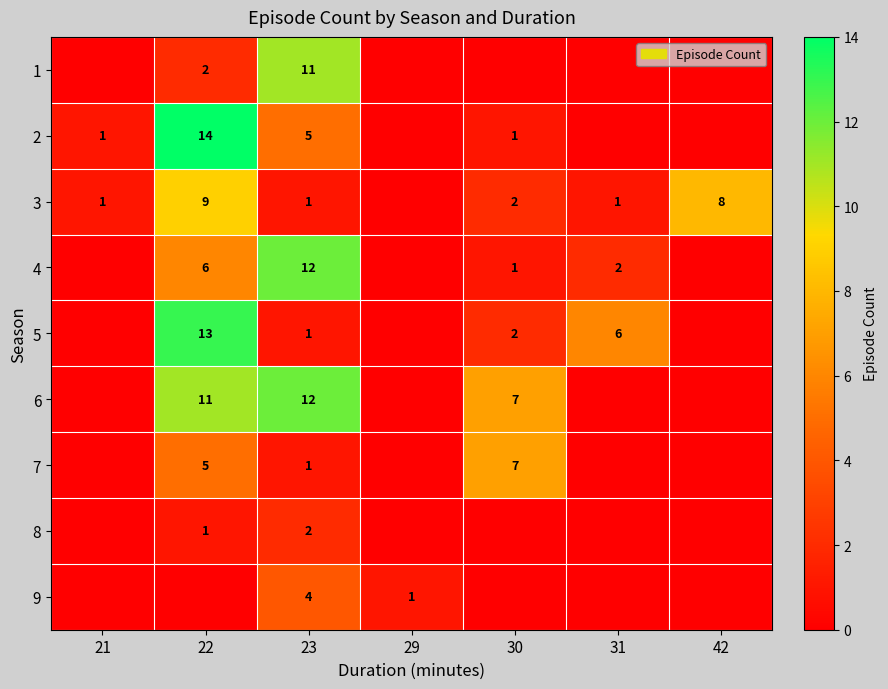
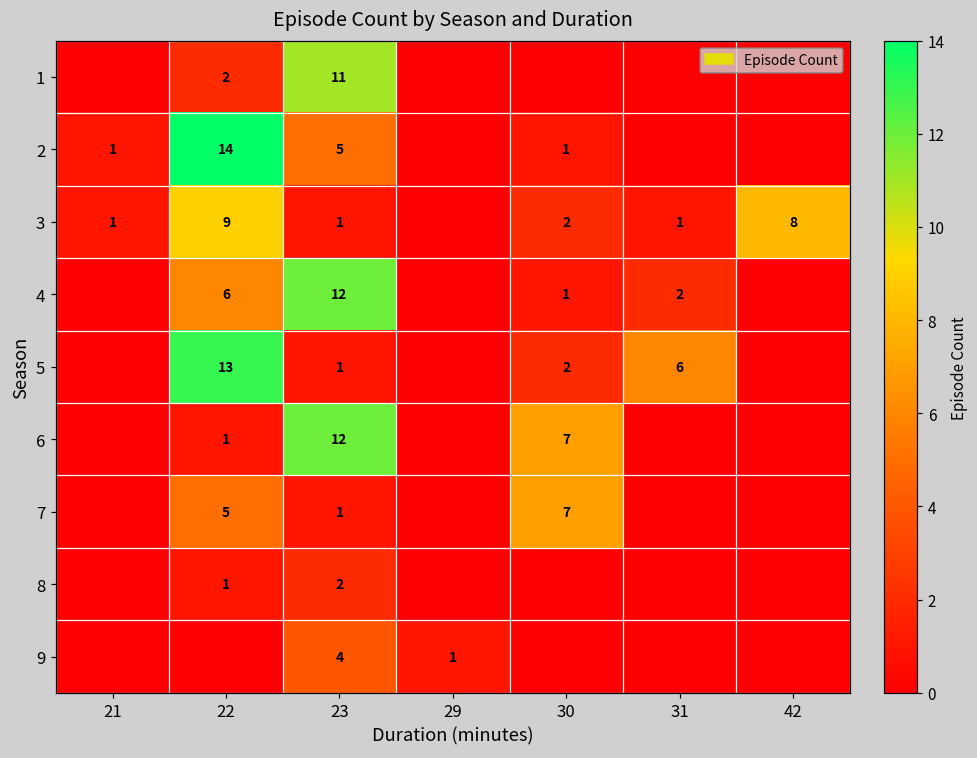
6, 22: 11 -> 1
